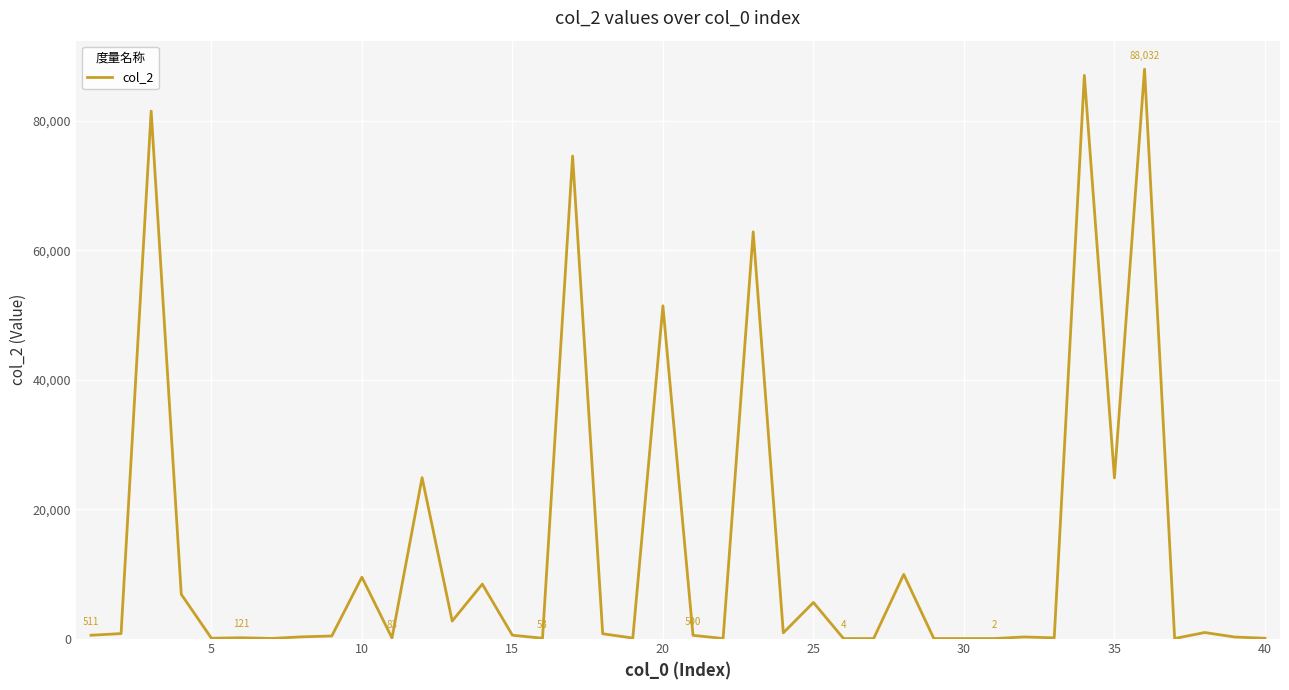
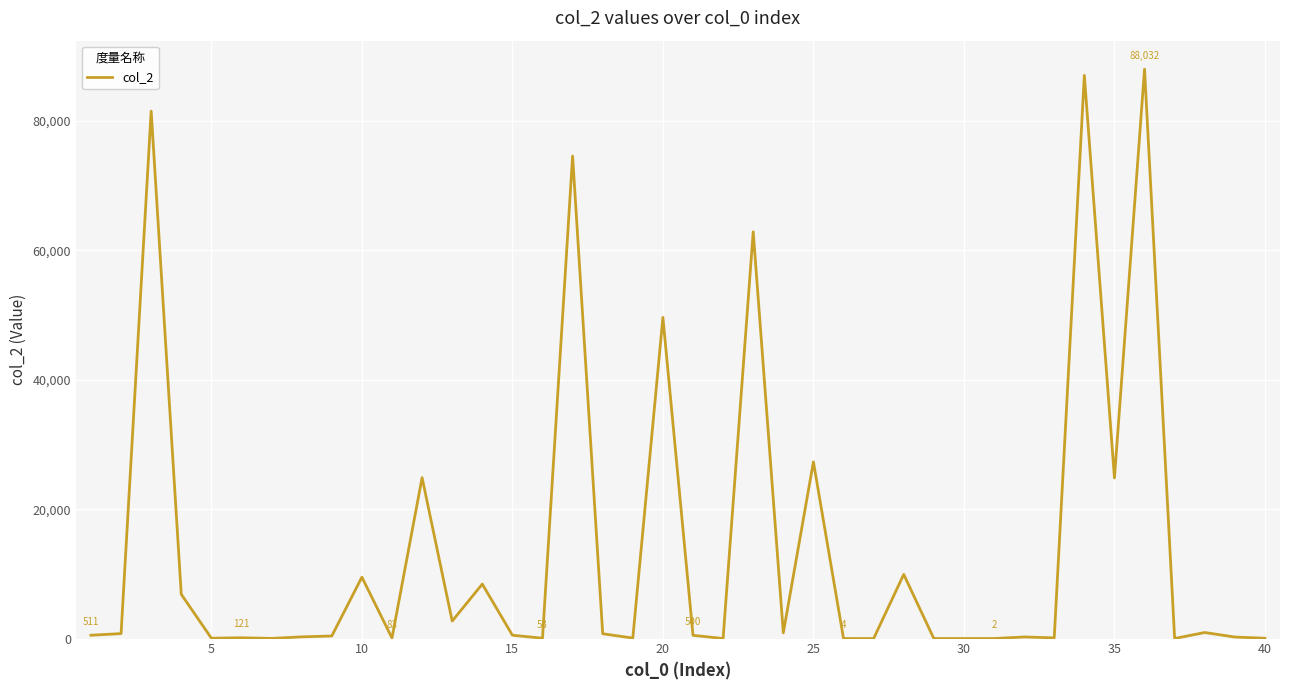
20: 51,000 -> 50,000
25: 6,000 -> 27,000
